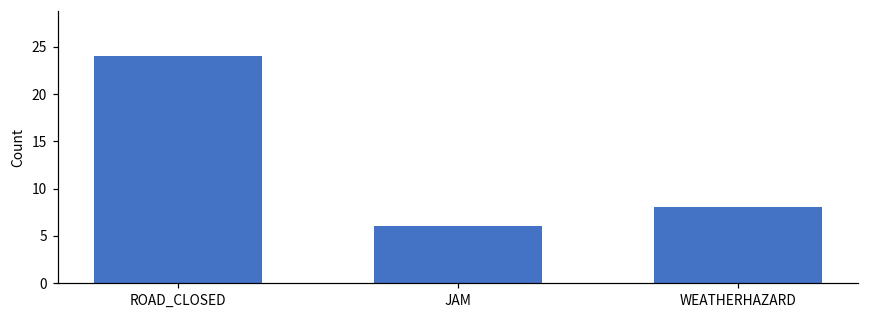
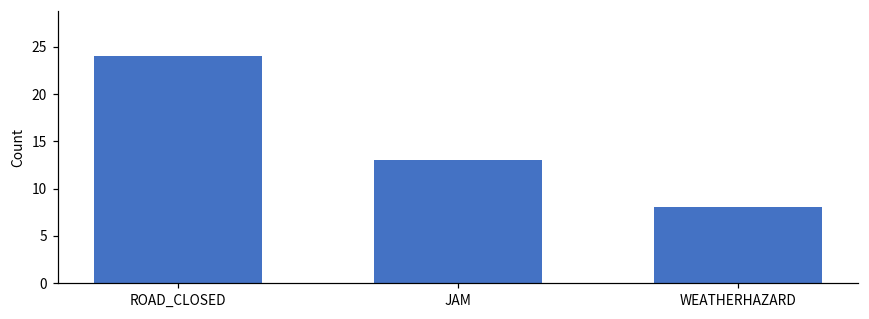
JAM: 6 -> 13
